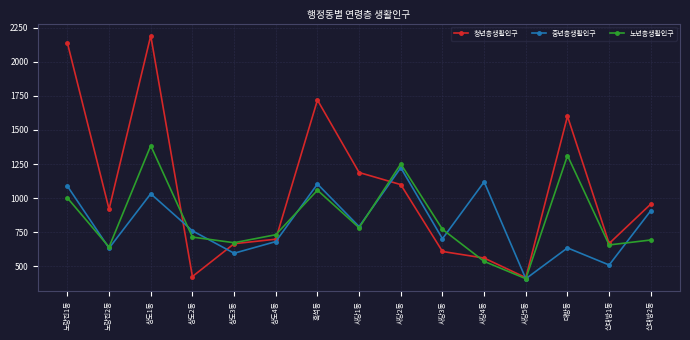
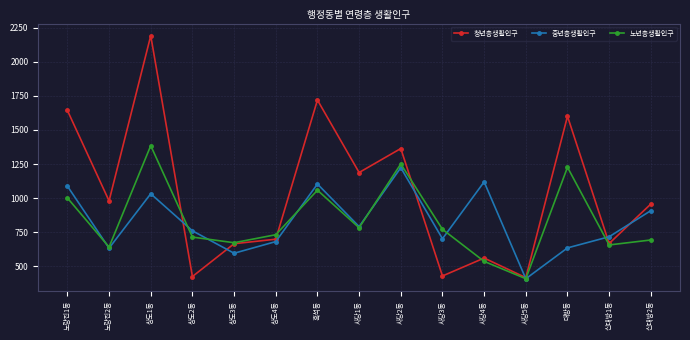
청년층생활인구, 노량진1동: 2140 -> 1640
청년층생활인구, 노량진2동: 920 -> 980
청년층생활인구, 사당2동: 1100 -> 1360
청년층생활인구, 사당3동: 610 -> 430
노년층생활인구, 대방동: 1310 -> 1230
중년층생활인구, 신대방1동: 510 -> 720
